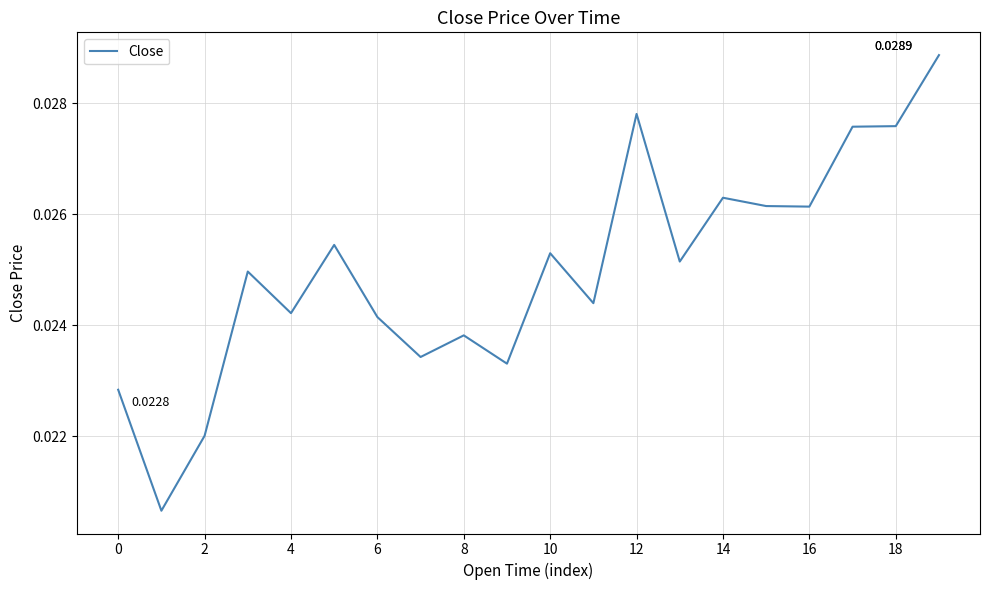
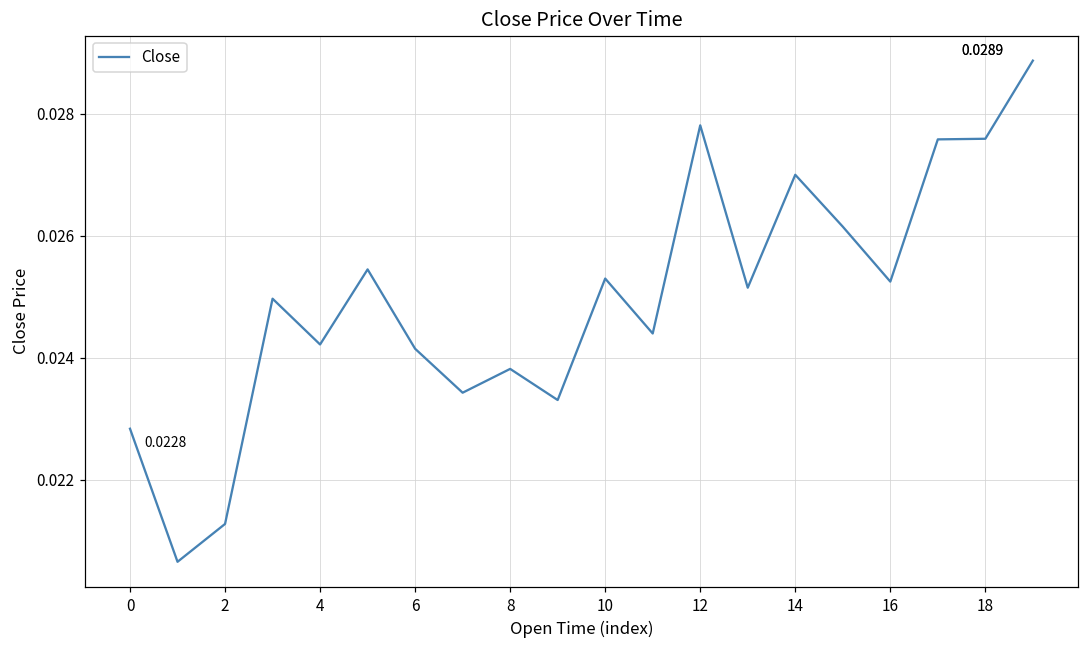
2: 0.0220 -> 0.0213
14: 0.0263 -> 0.0270
16: 0.0261 -> 0.0253
